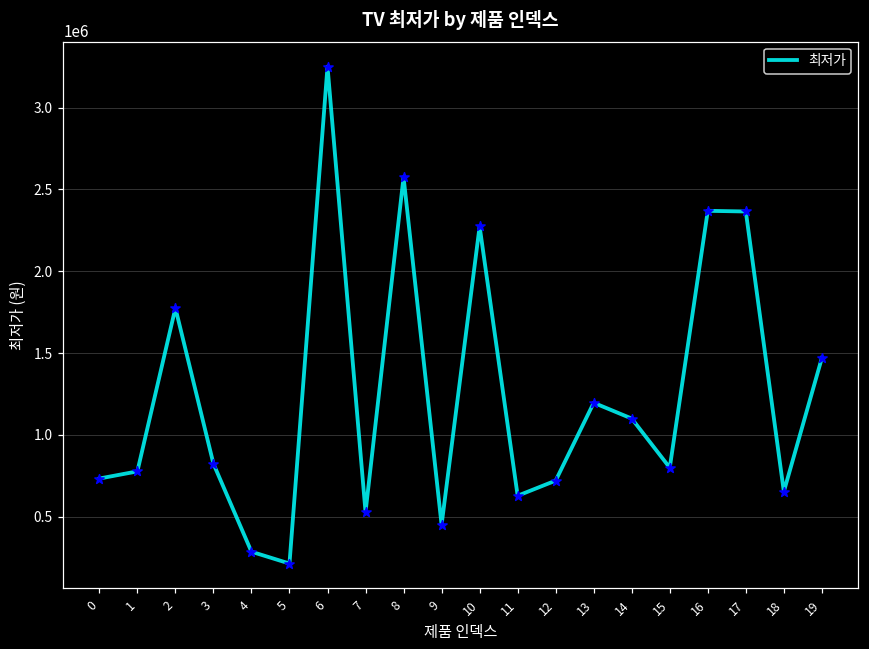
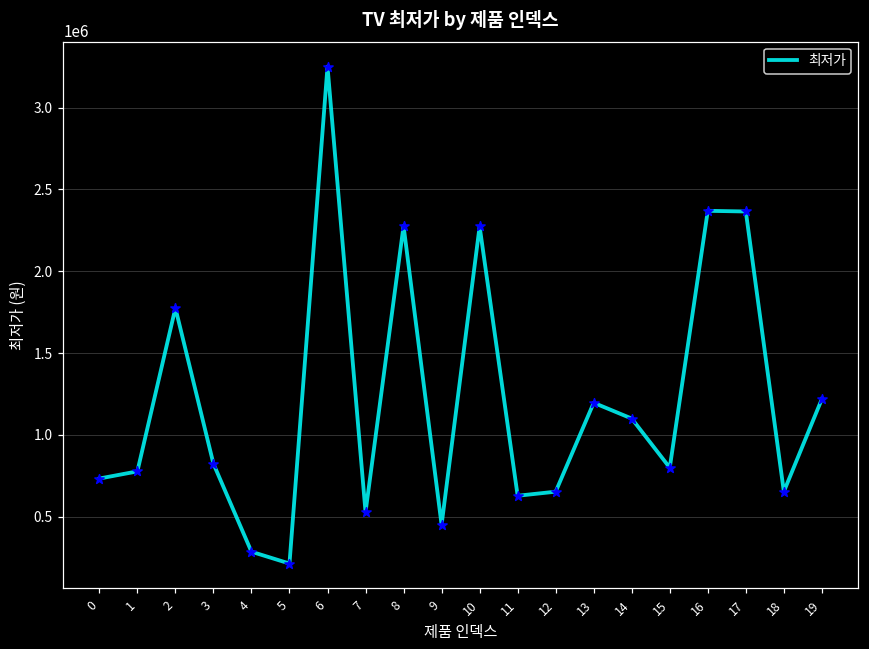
8: 2580000 -> 2280000
12: 720000 -> 650000
19: 1470000 -> 1220000
